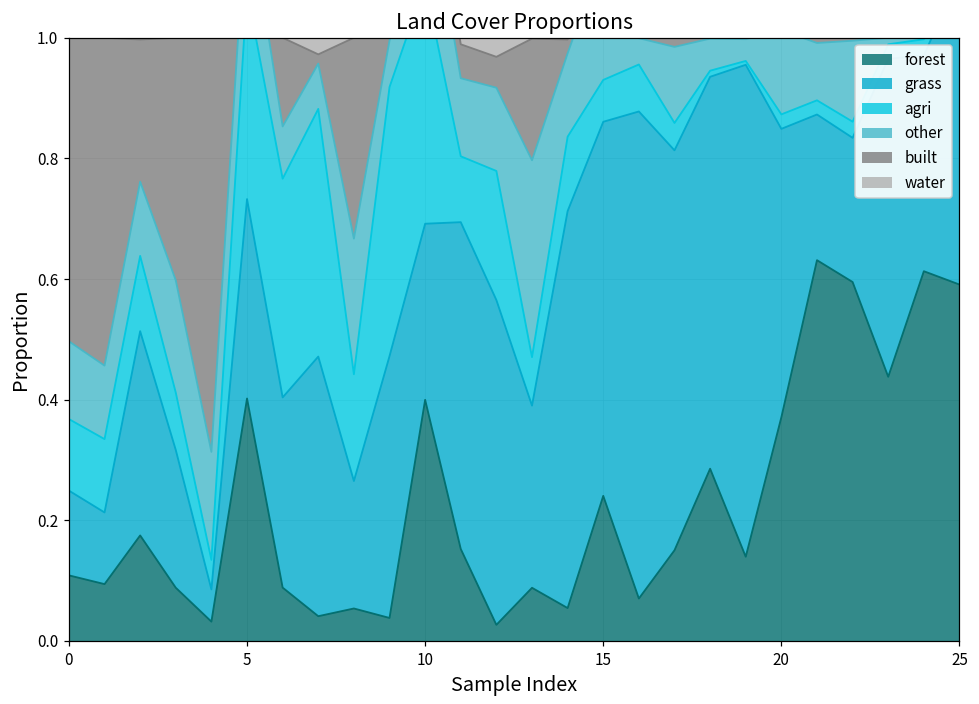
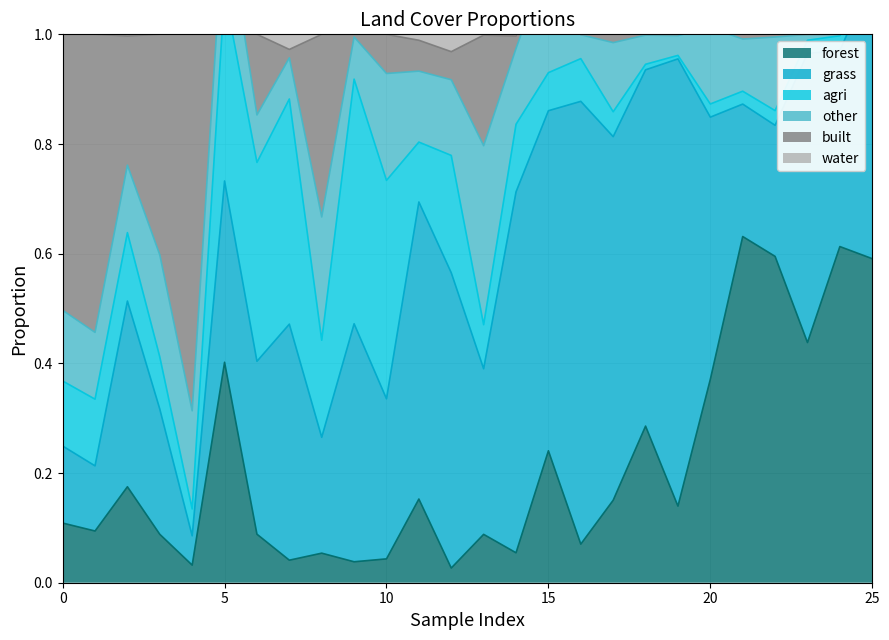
forest, 10: 0.40 -> 0.04
